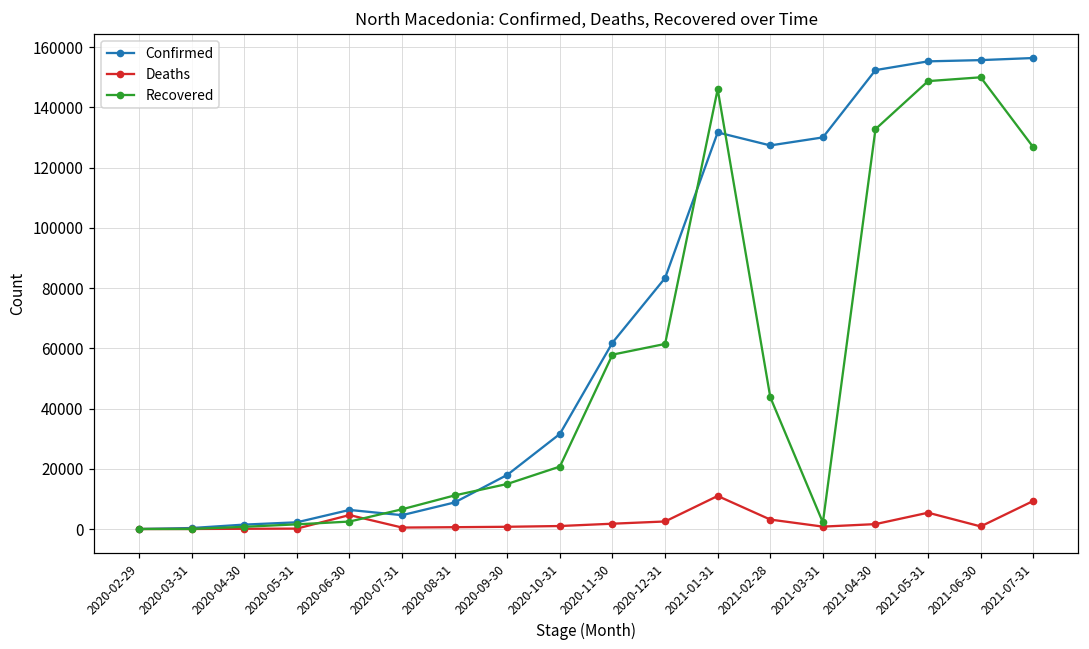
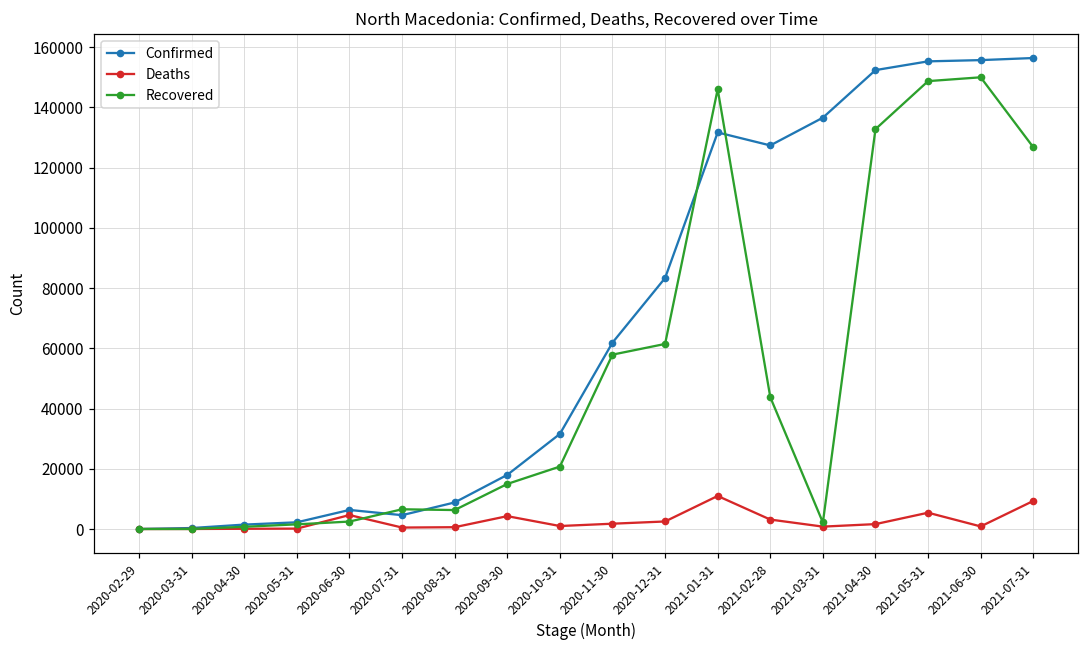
Recovered, 2020-08-31: 11000 -> 6000
Deaths, 2020-09-30: 1000 -> 4000
Confirmed, 2021-03-31: 130000 -> 137000
